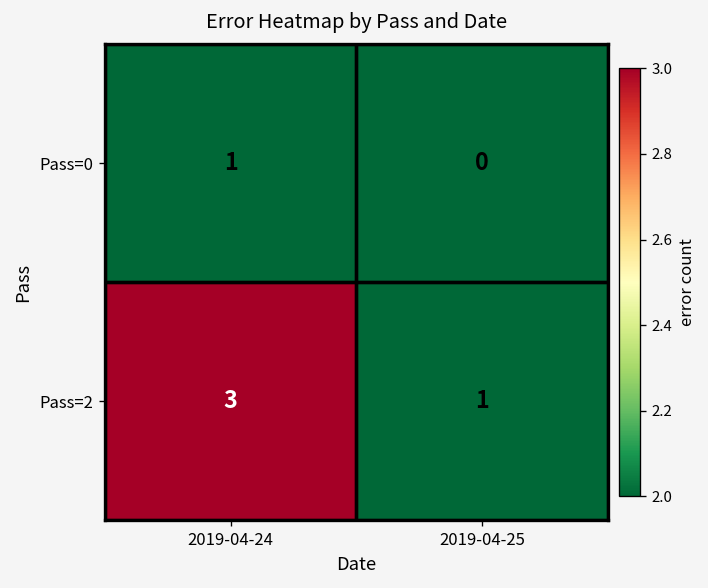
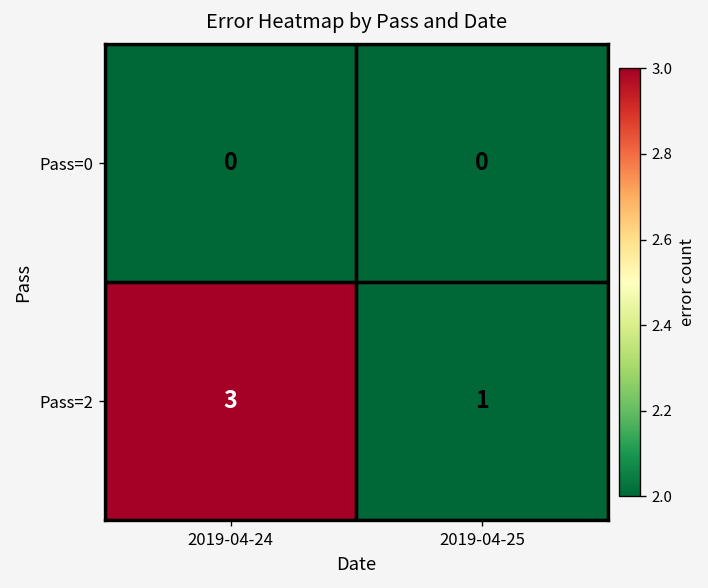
Pass=0, 2019-04-24: 1 -> 0
